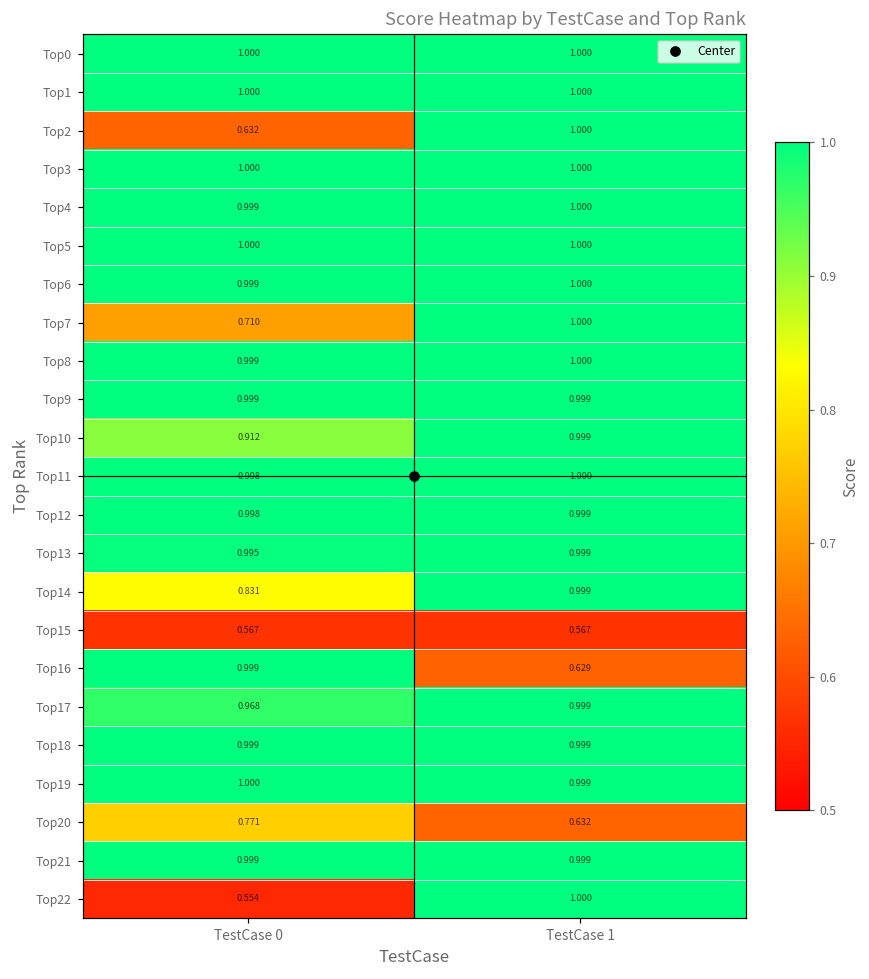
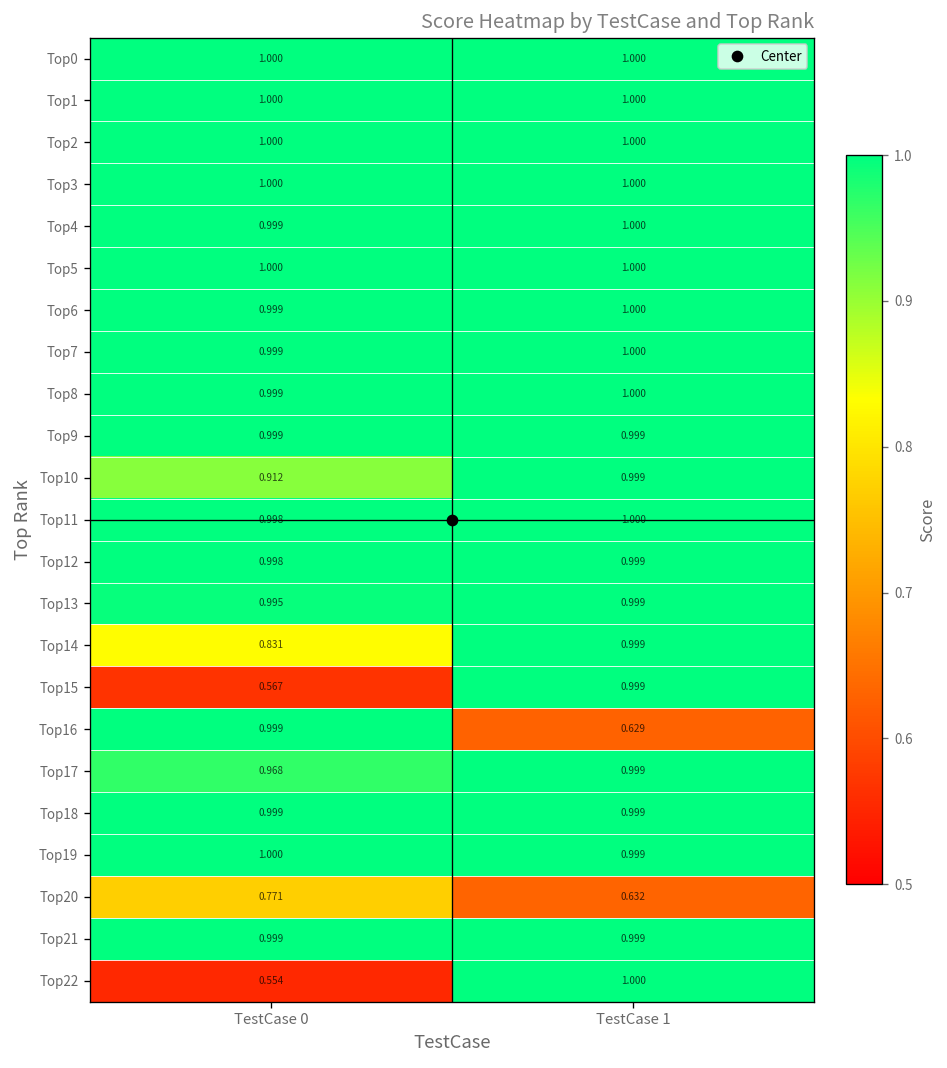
Top2, TestCase 0: 0.632 -> 1.000
Top7, TestCase 0: 0.710 -> 0.999
Top15, TestCase 1: 0.567 -> 0.999
